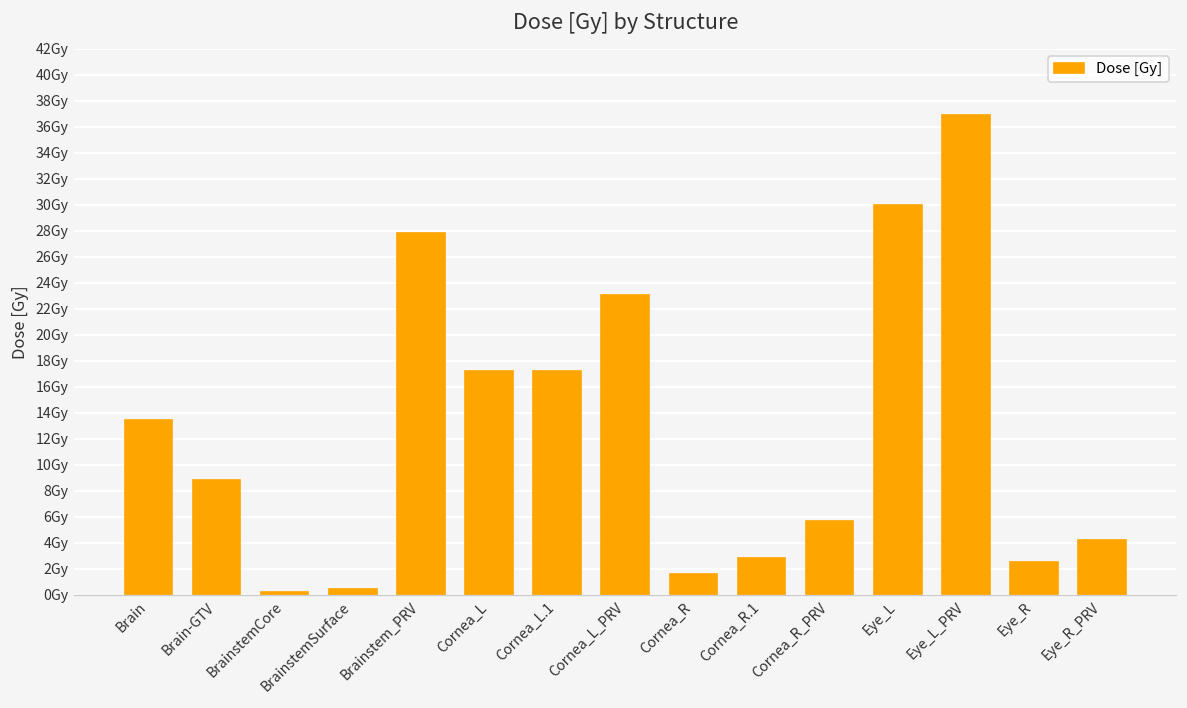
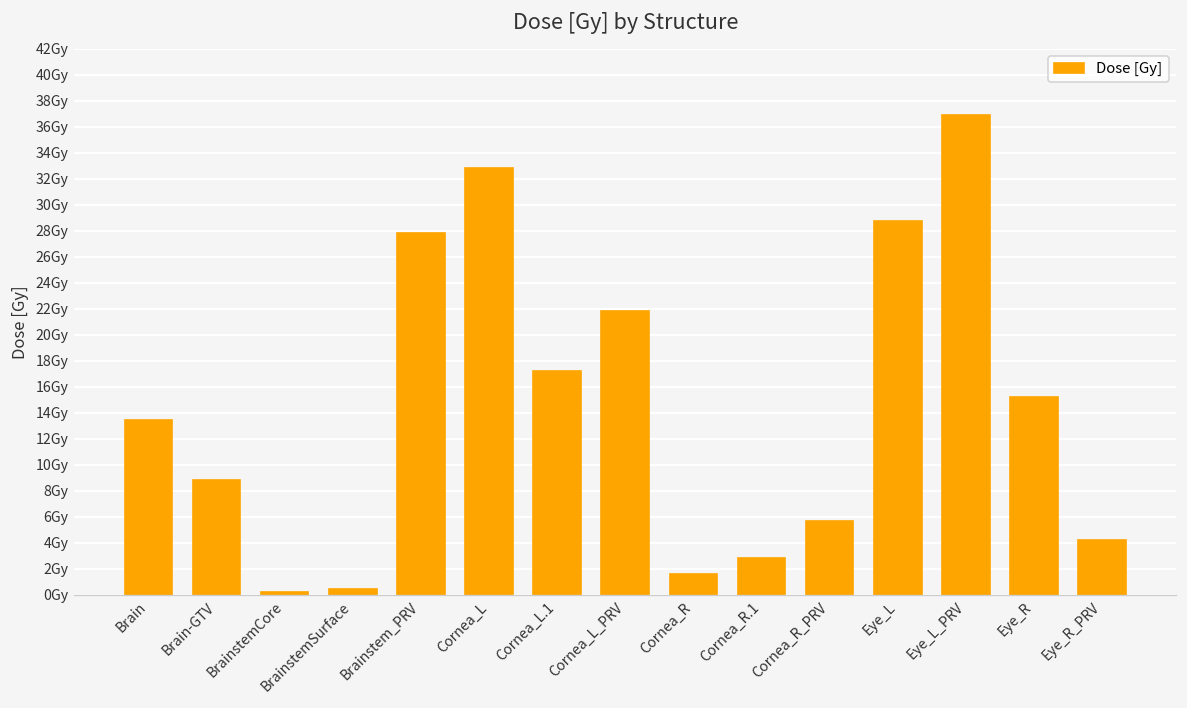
Cornea_L: 17.2Gy -> 32.8Gy
Cornea_L_PRV: 23.1Gy -> 21.8Gy
Eye_L: 30.0Gy -> 28.7Gy
Eye_R: 2.6Gy -> 15.2Gy
